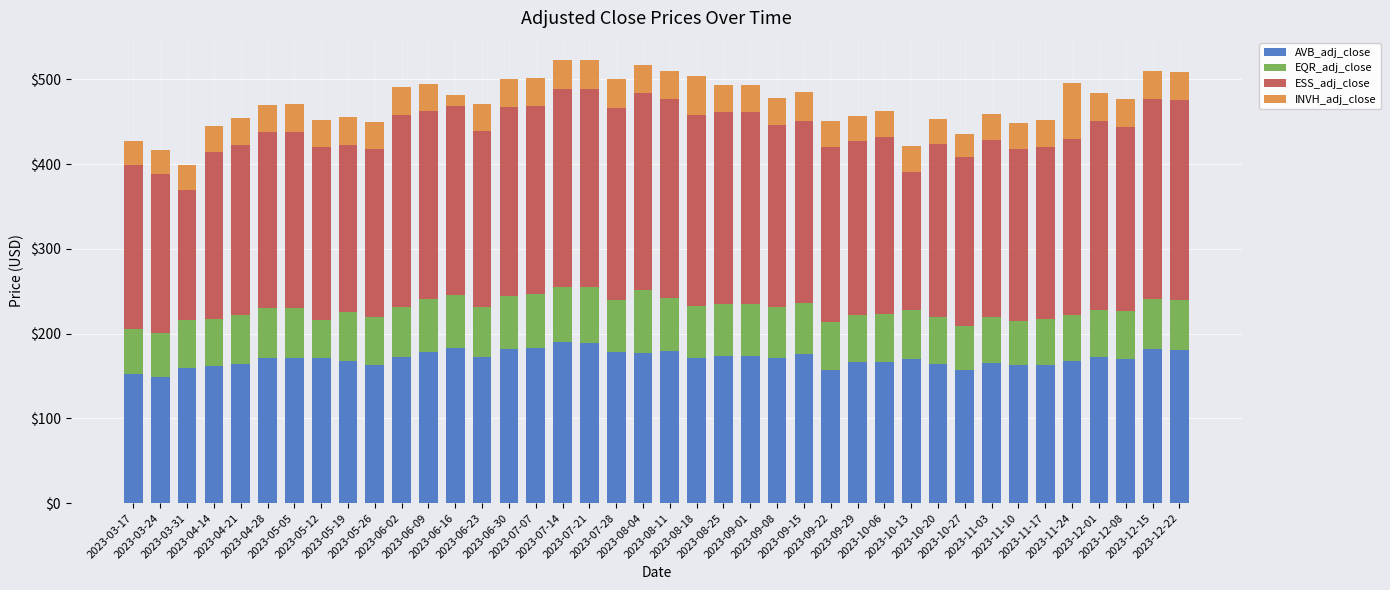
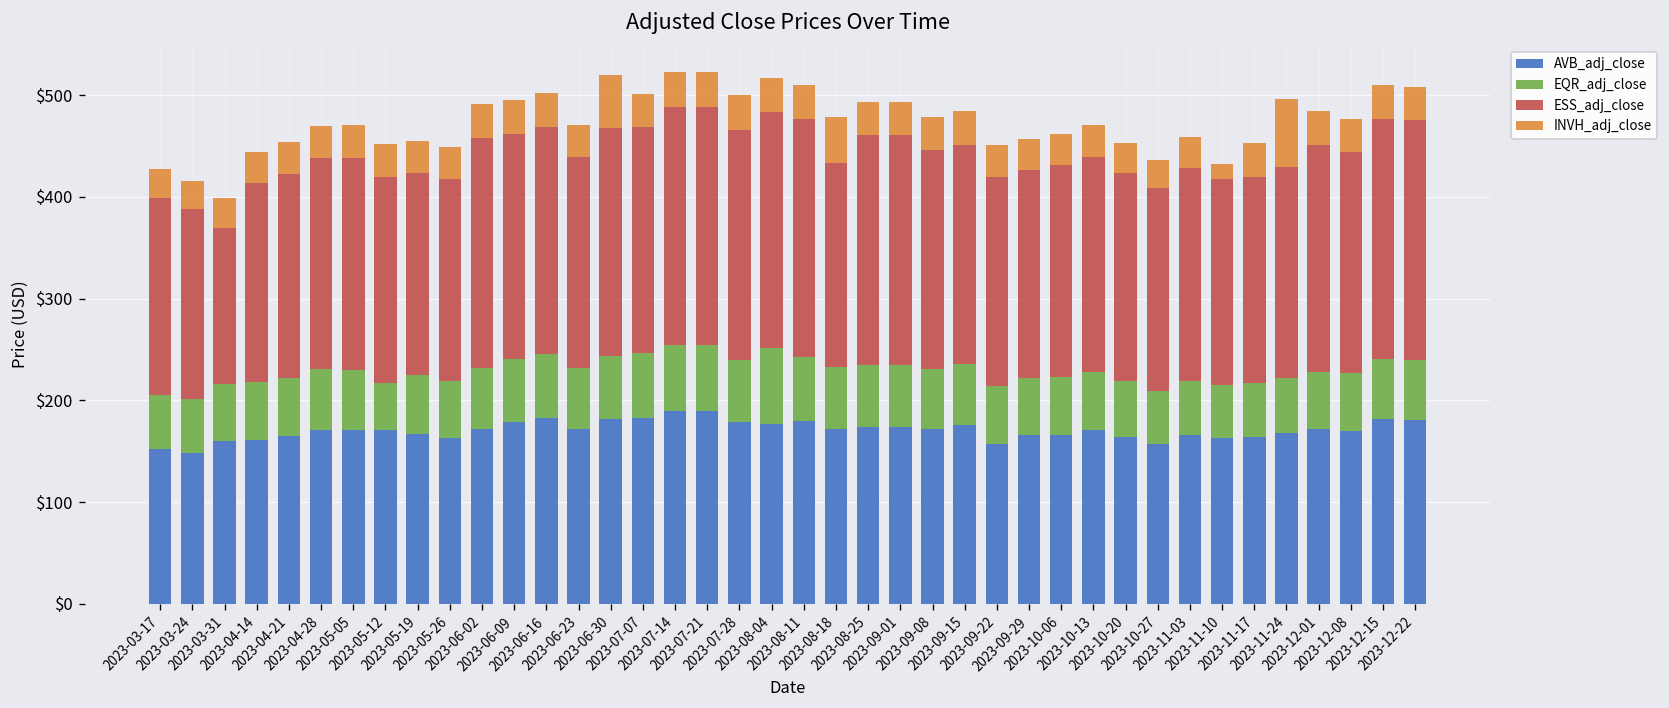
INVH_adj_close, 2023-06-16: $10 -> $30
INVH_adj_close, 2023-06-30: $30 -> $50
ESS_adj_close, 2023-08-18: $230 -> $200
ESS_adj_close, 2023-10-13: $160 -> $210
INVH_adj_close, 2023-11-10: $30 -> $10
